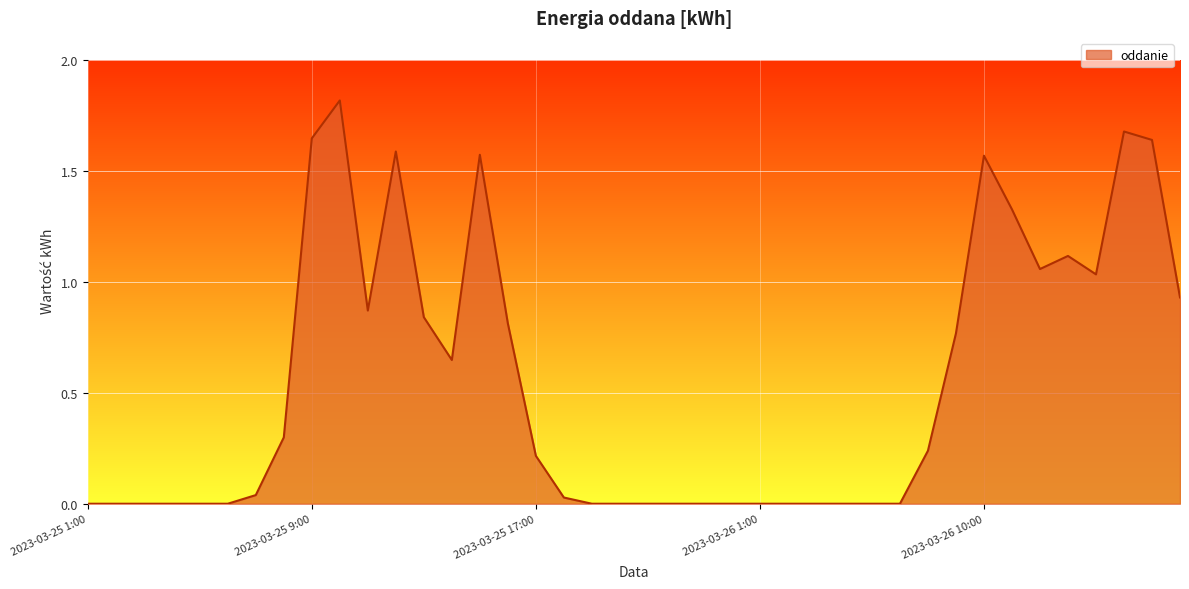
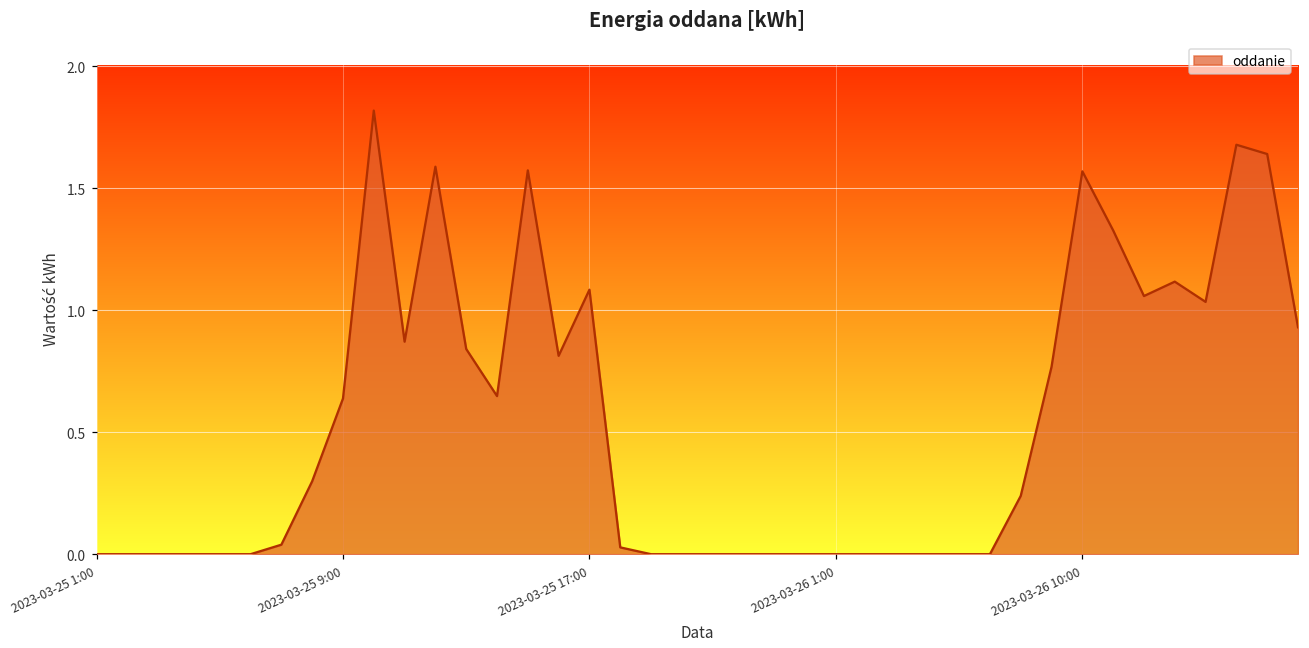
2023-03-25 9:00: 1.65 -> 0.64
2023-03-25 17:00: 0.22 -> 1.08
